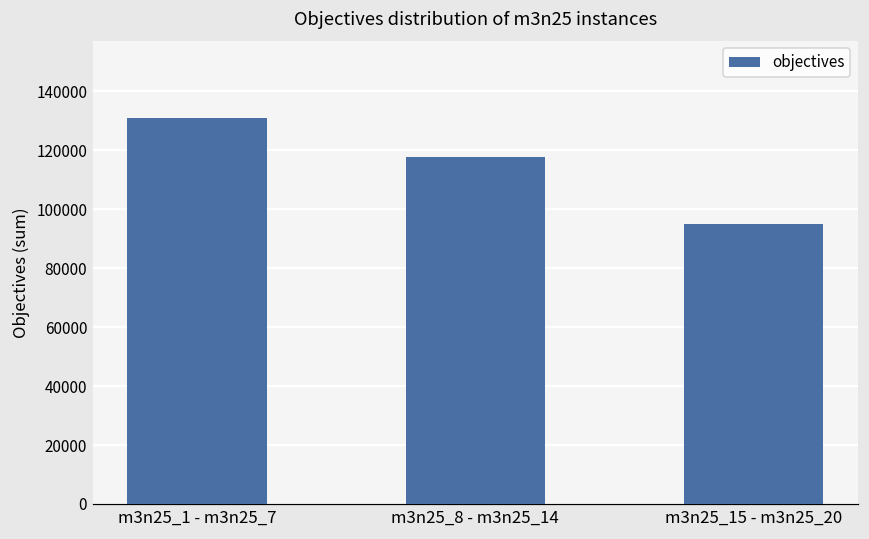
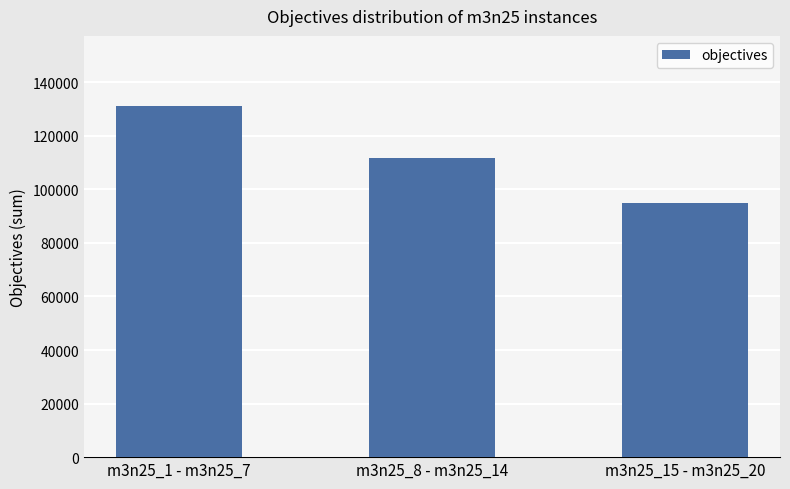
m3n25_8 - m3n25_14: 118000 -> 112000
